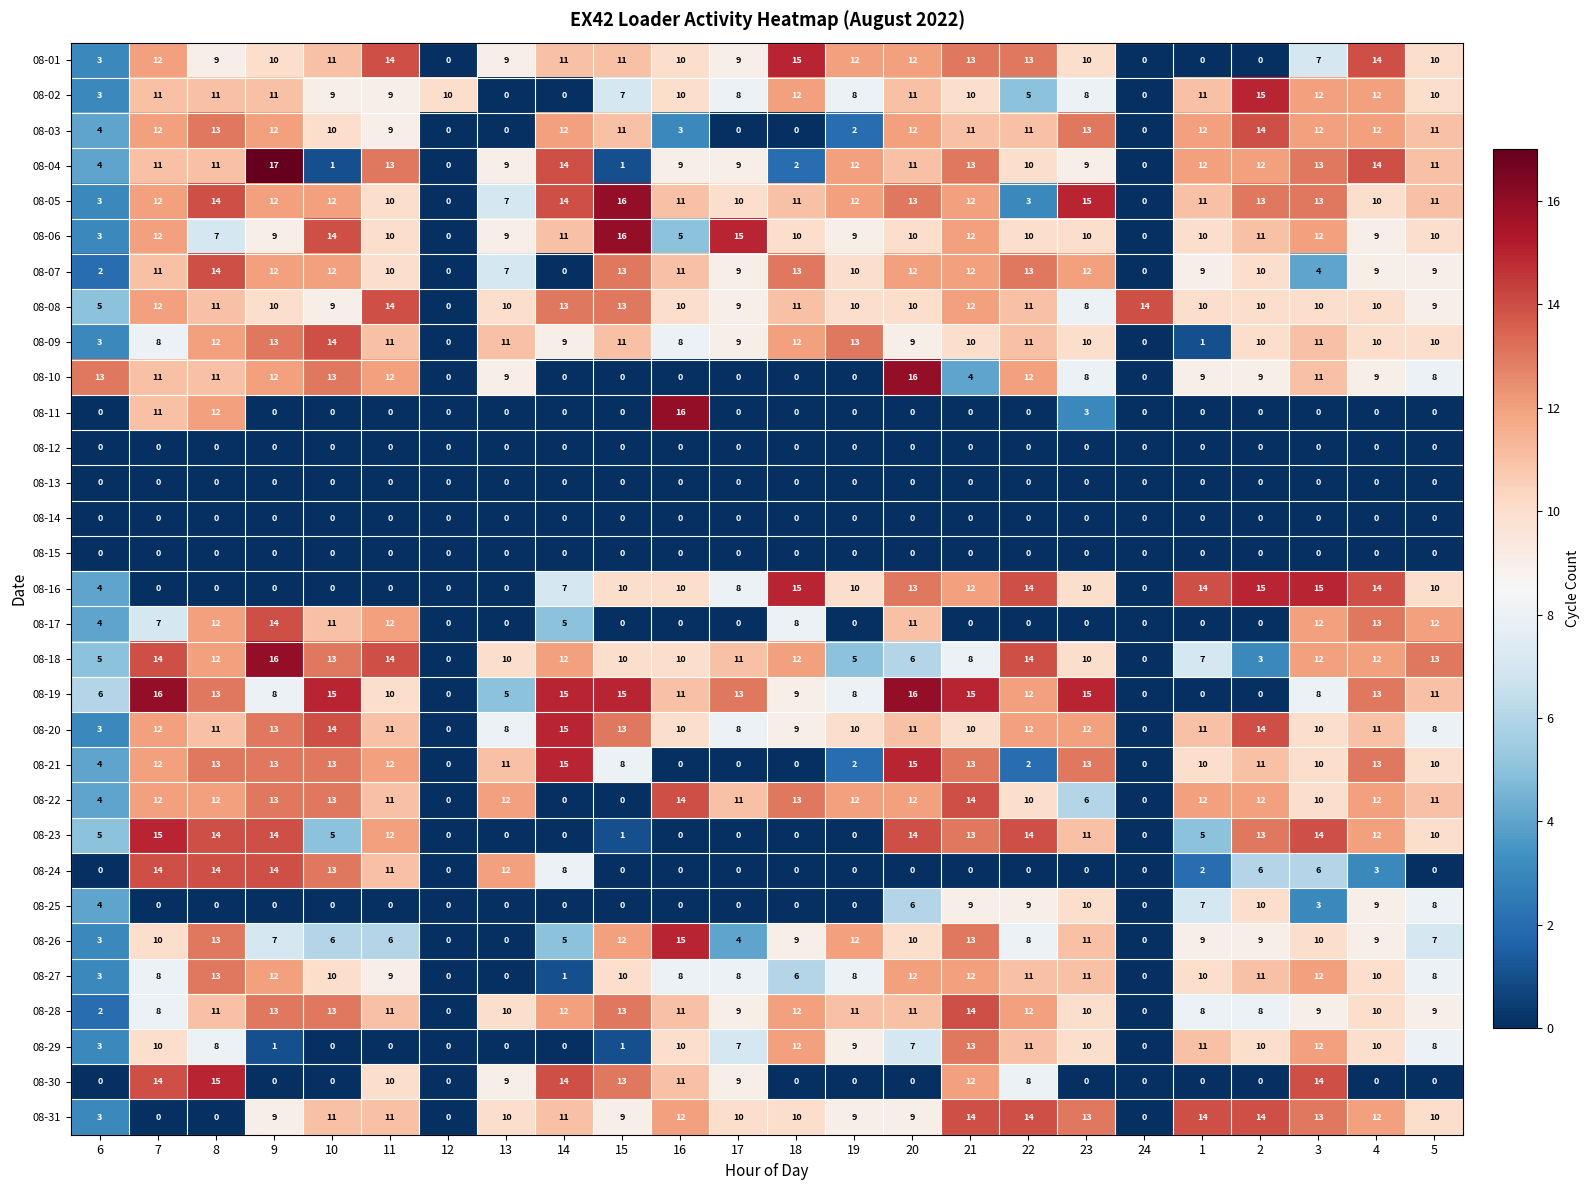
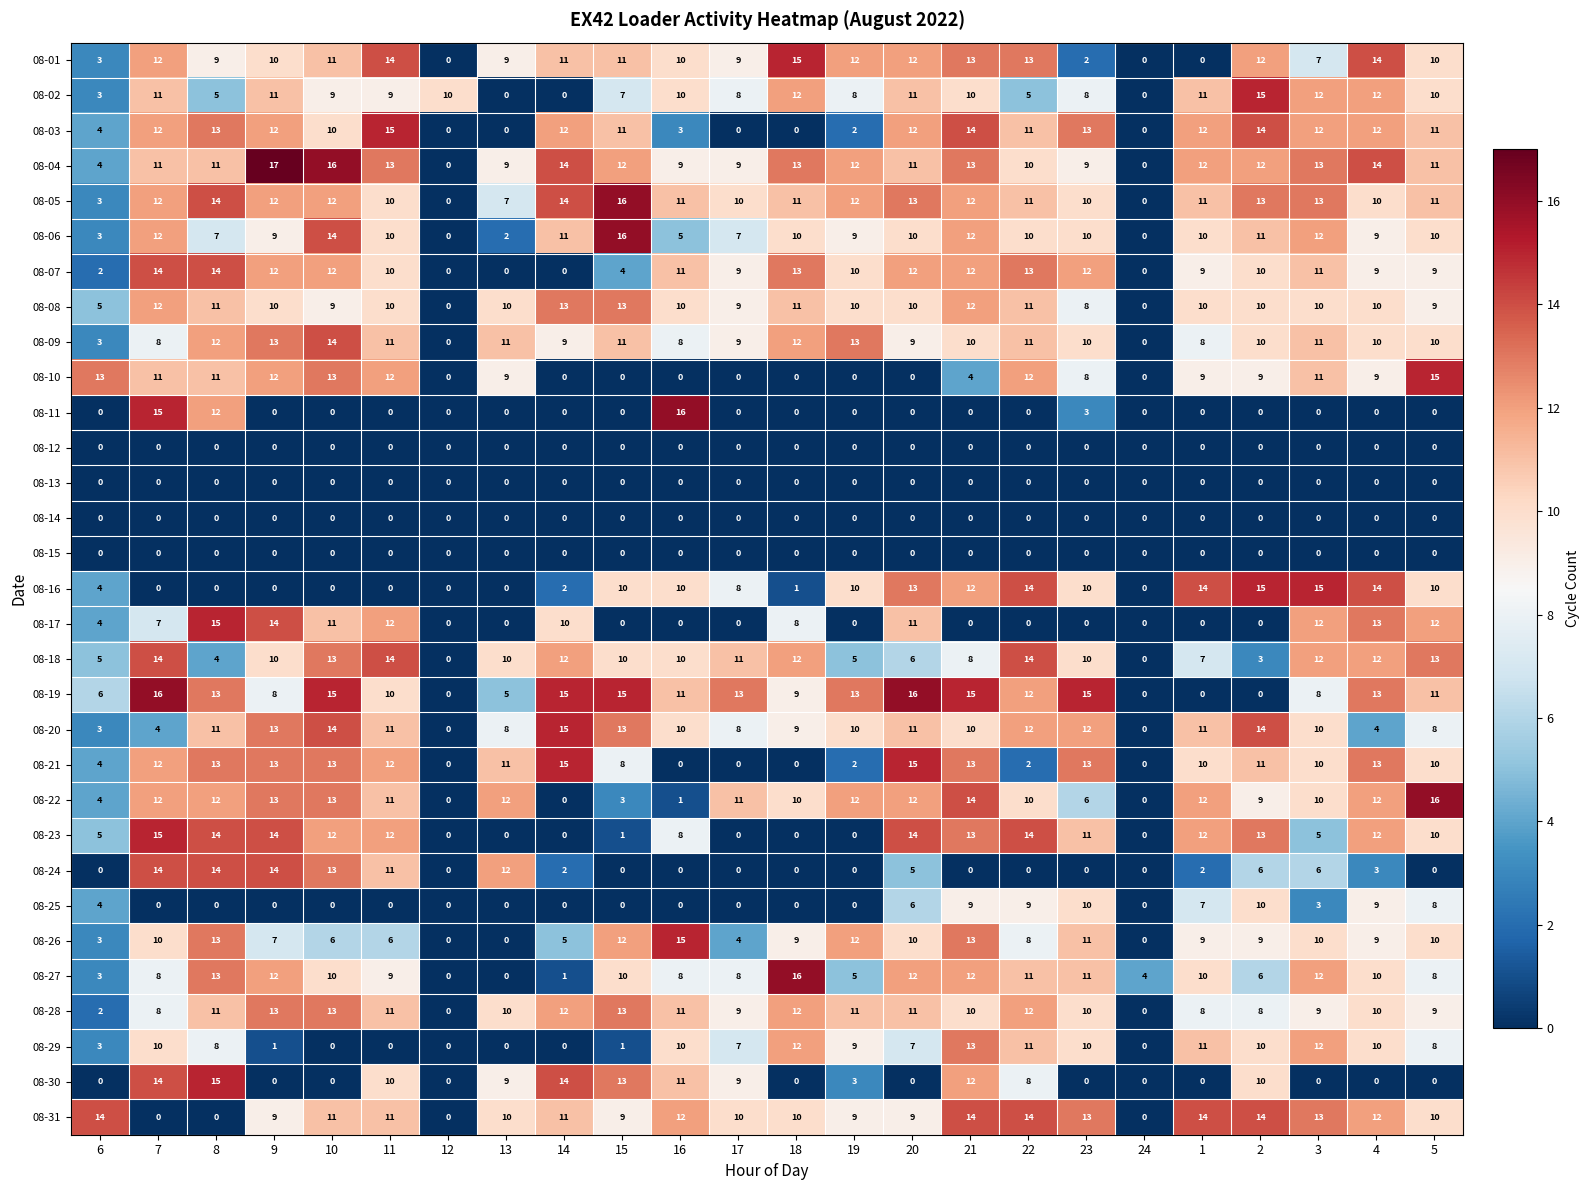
08-01, 23: 10 -> 2
08-01, 2: 0 -> 12
08-02, 8: 11 -> 5
08-03, 11: 9 -> 15
08-03, 21: 11 -> 14
08-04, 10: 1 -> 16
08-04, 15: 1 -> 12
08-04, 18: 2 -> 13
08-05, 22: 3 -> 11
08-05, 23: 15 -> 10
08-06, 13: 9 -> 2
08-06, 17: 15 -> 7
08-07, 7: 11 -> 14
08-07, 13: 7 -> 0
08-07, 15: 13 -> 4
08-07, 3: 4 -> 11
08-08, 11: 14 -> 10
08-08, 24: 14 -> 0
08-09, 1: 1 -> 8
08-10, 20: 16 -> 0
08-10, 5: 8 -> 15
08-11, 7: 11 -> 15
08-16, 14: 7 -> 2
08-16, 18: 15 -> 1
08-17, 8: 12 -> 15
08-17, 14: 5 -> 10
08-18, 8: 12 -> 4
08-18, 9: 16 -> 10
08-19, 19: 8 -> 13
08-20, 7: 12 -> 4
08-20, 4: 11 -> 4
08-22, 15: 0 -> 3
08-22, 16: 14 -> 1
08-22, 18: 13 -> 10
08-22, 2: 12 -> 9
08-22, 5: 11 -> 16
08-23, 10: 5 -> 12
08-23, 16: 0 -> 8
08-23, 1: 5 -> 12
08-23, 3: 14 -> 5
08-24, 14: 8 -> 2
08-24, 20: 0 -> 5
08-26, 5: 7 -> 10
08-27, 18: 6 -> 16
08-27, 19: 8 -> 5
08-27, 24: 0 -> 4
08-27, 2: 11 -> 6
08-28, 21: 14 -> 10
08-30, 19: 0 -> 3
08-30, 2: 0 -> 10
08-30, 3: 14 -> 0
08-31, 6: 3 -> 14
